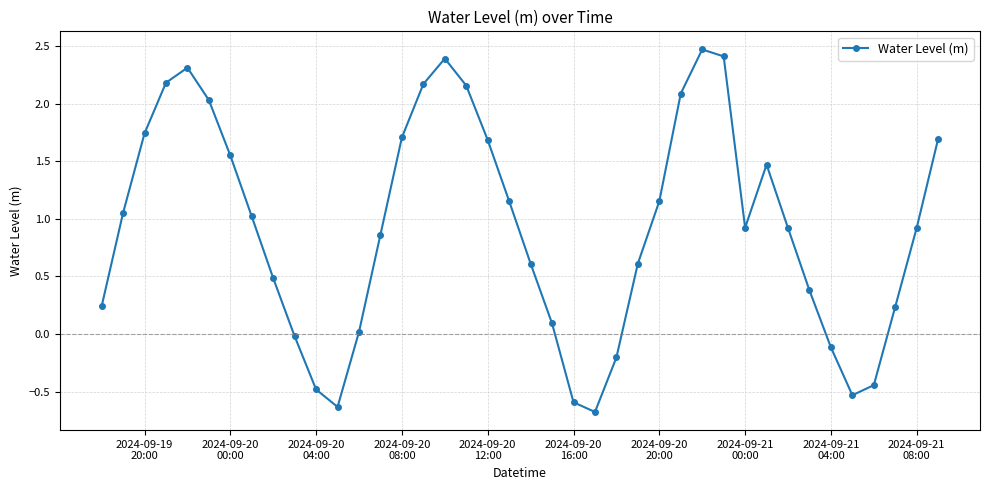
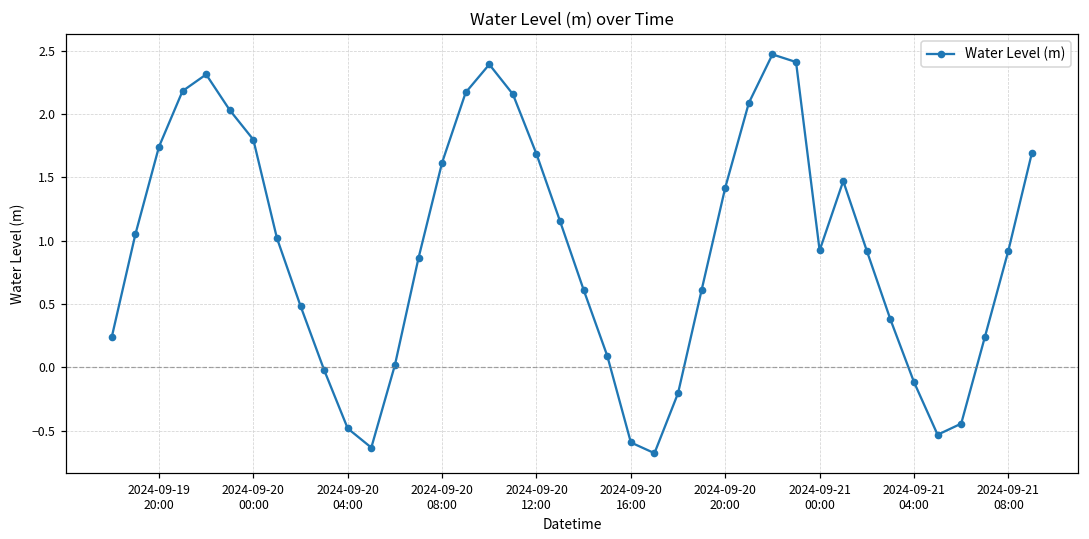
2024-09-20 00:00: 1.55 -> 1.80
2024-09-20 08:00: 1.71 -> 1.62
2024-09-20 20:00: 1.15 -> 1.42
